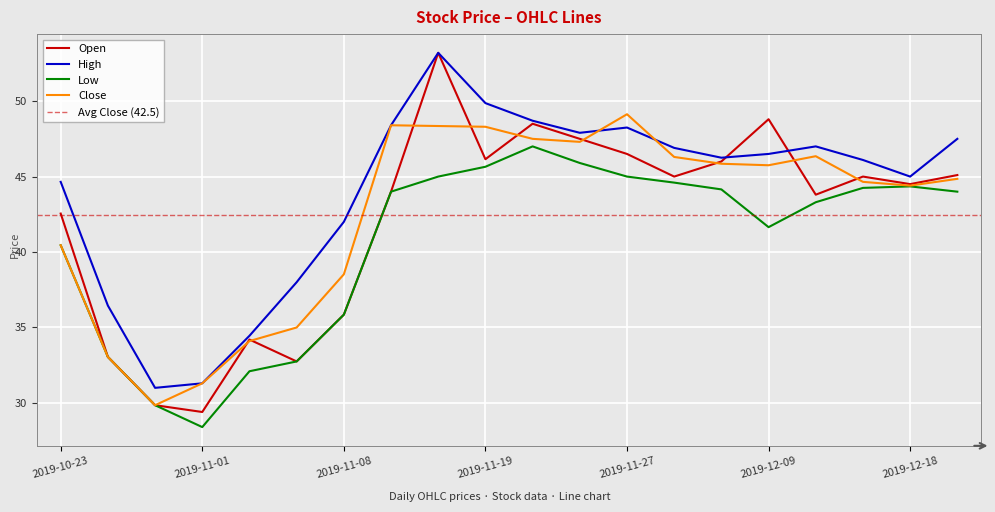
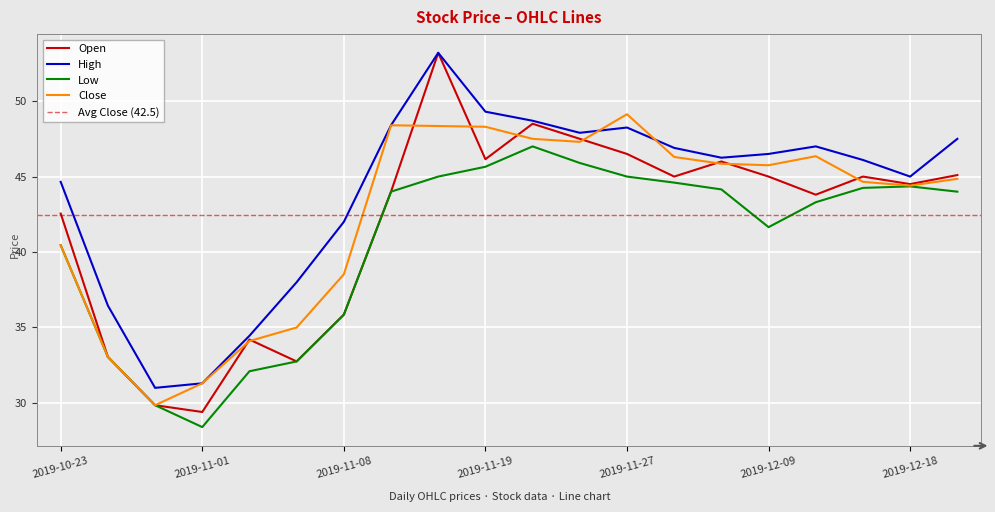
High, 2019-11-19: 49.9 -> 49.3
Open, 2019-12-09: 48.8 -> 45.0
